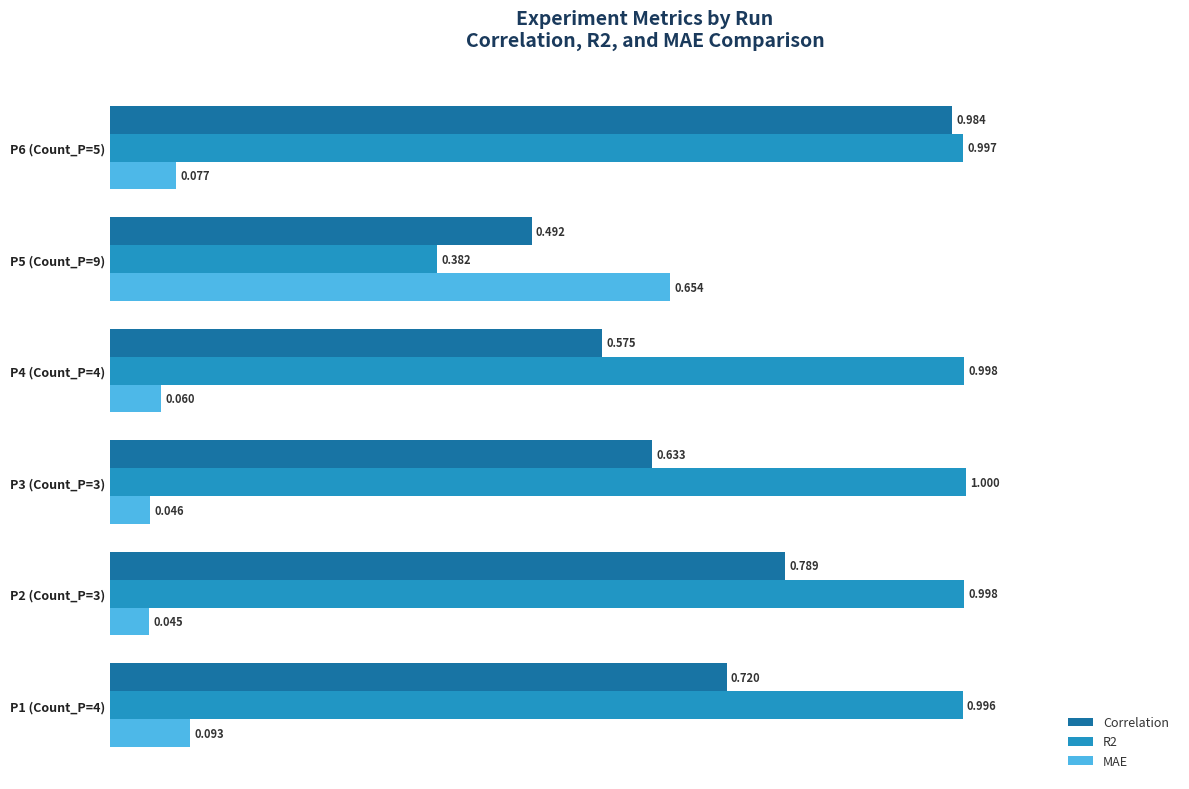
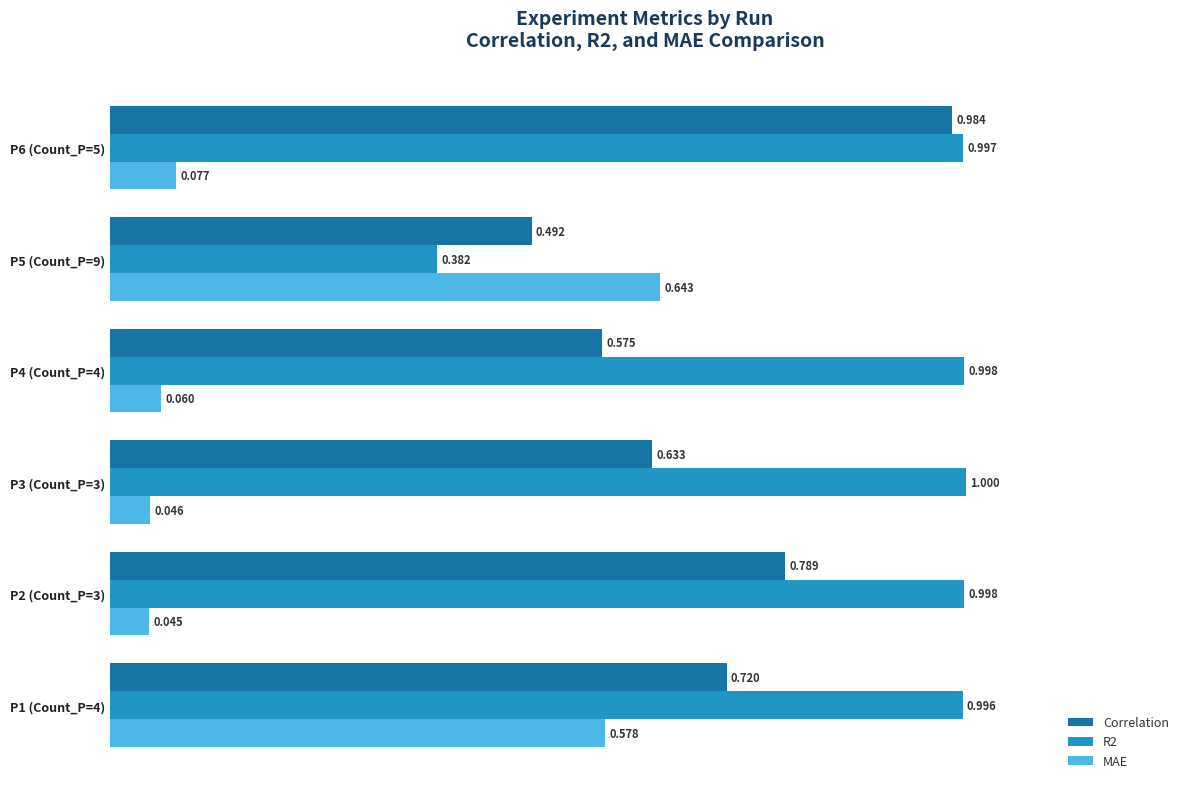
MAE, P5 (Count_P=9): 0.654 -> 0.643
MAE, P1 (Count_P=4): 0.093 -> 0.578
